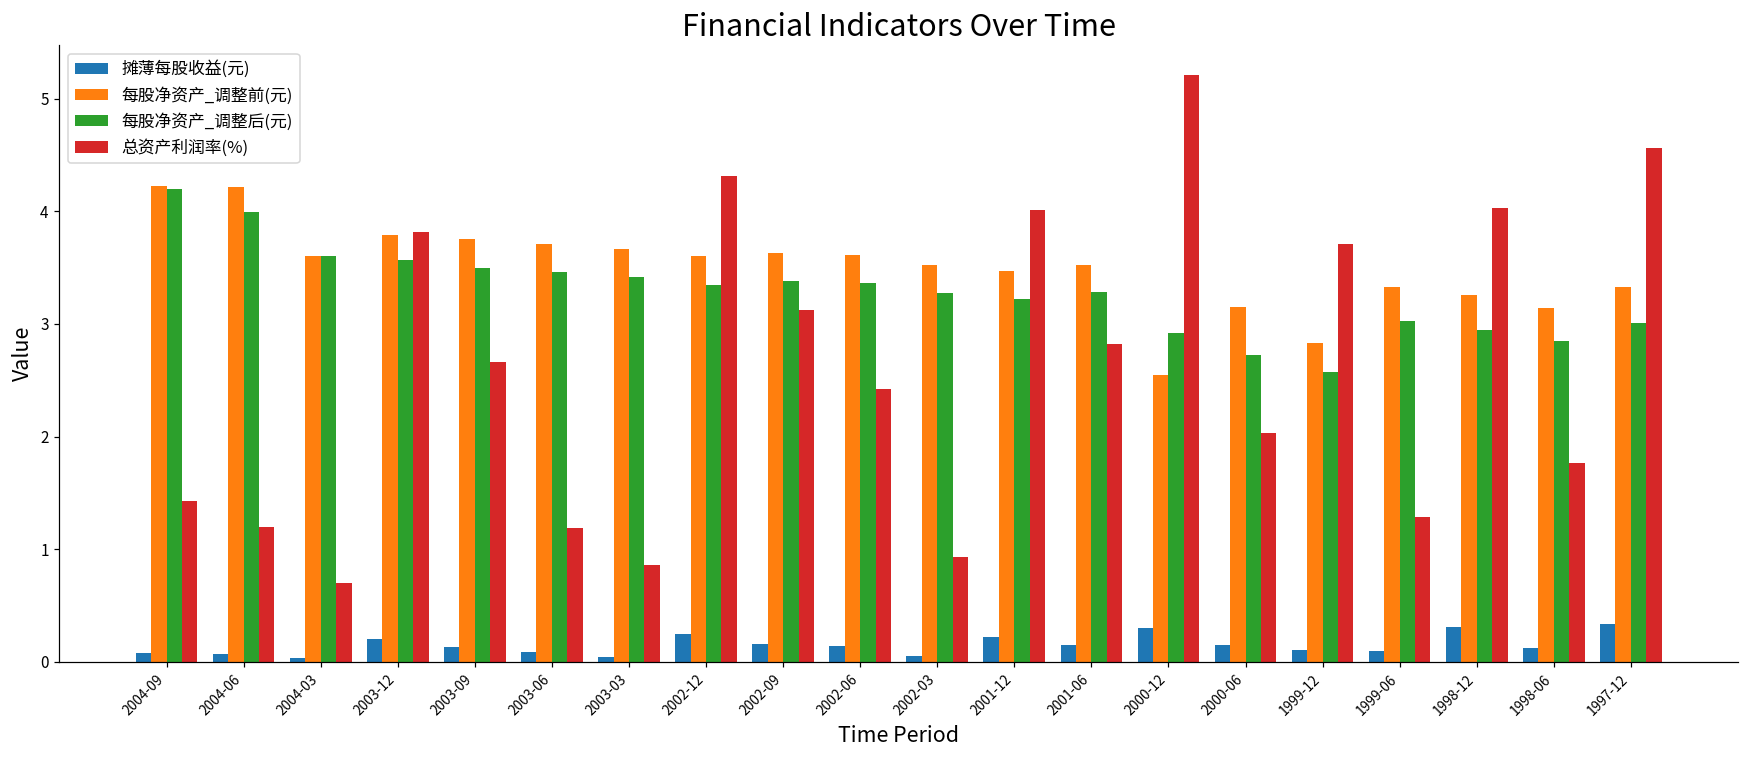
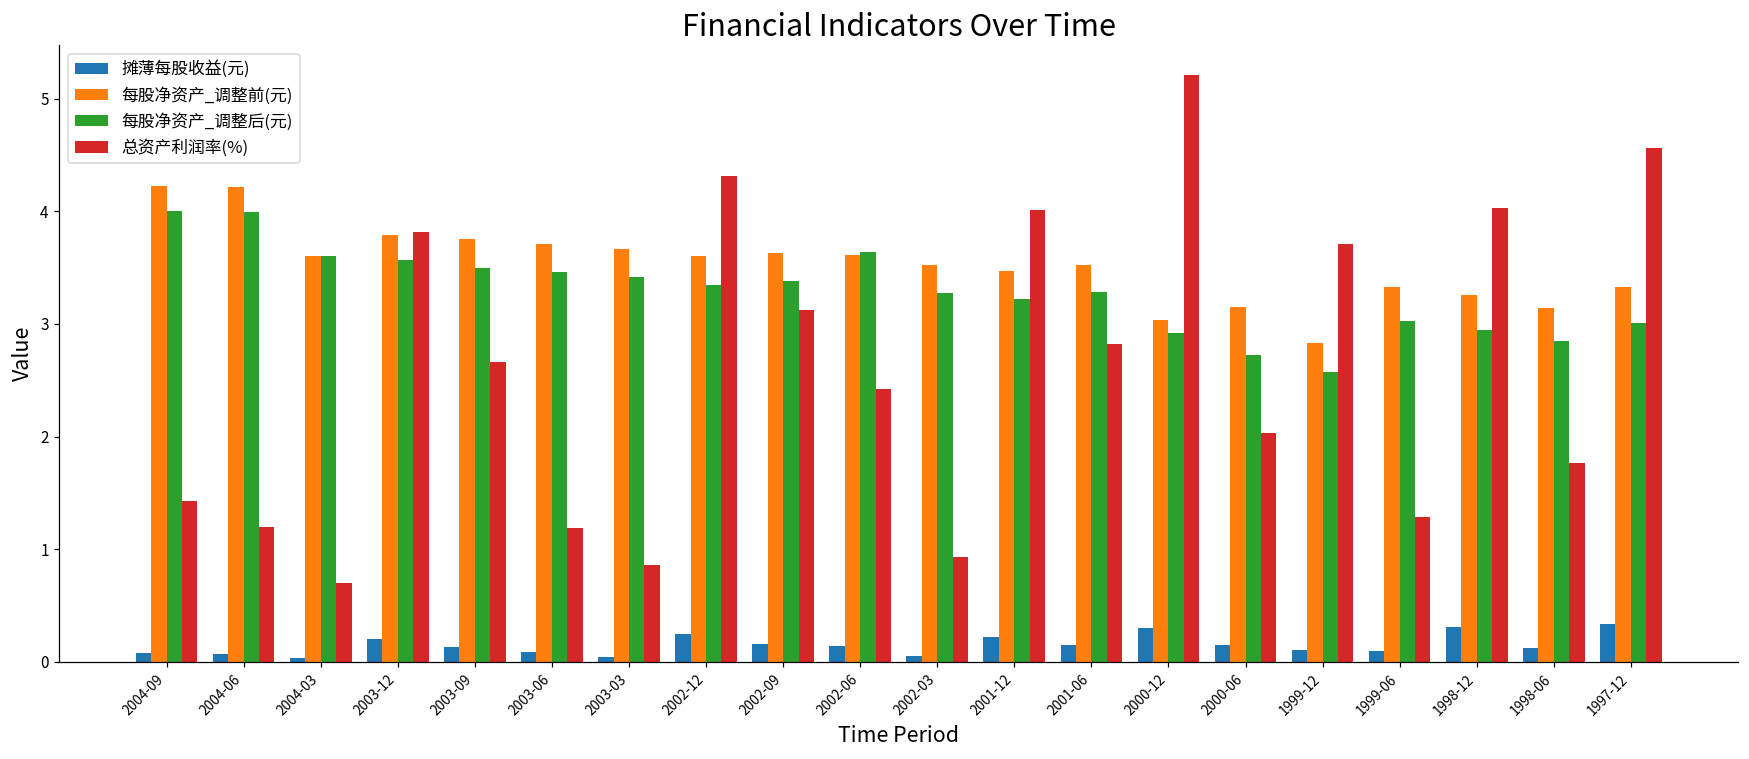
每股净资产_调整后(元), 2004-09: 4.2 -> 4.0
每股净资产_调整后(元), 2002-06: 3.36 -> 3.64
每股净资产_调整前(元), 2000-12: 2.54 -> 3.04
